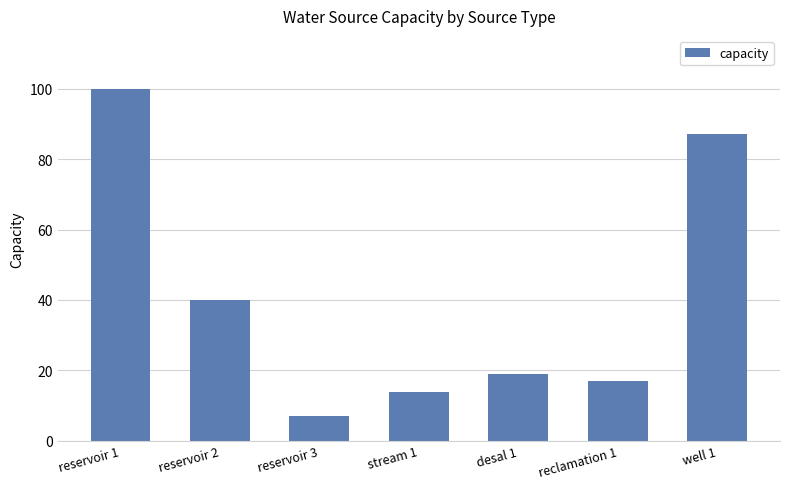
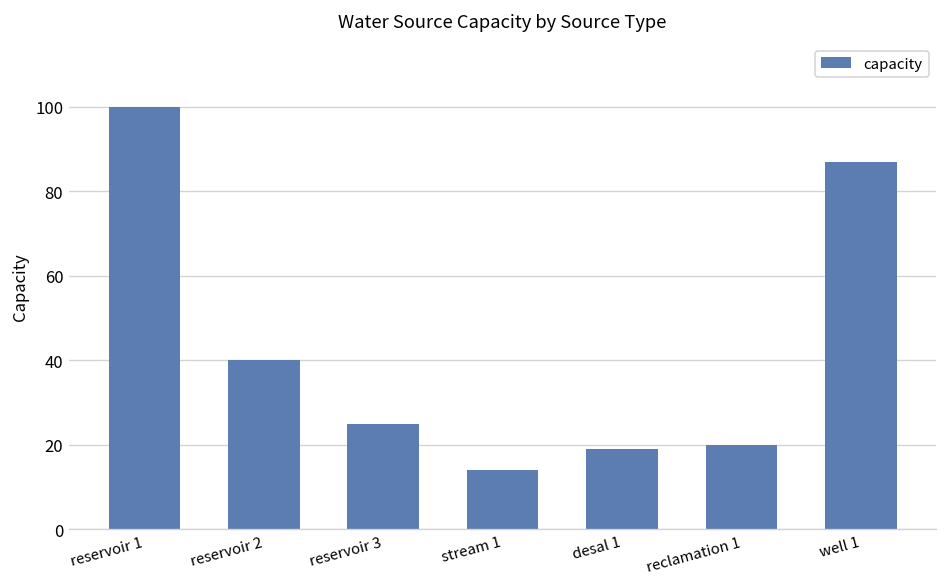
reservoir 3: 7 -> 25
reclamation 1: 17 -> 20
